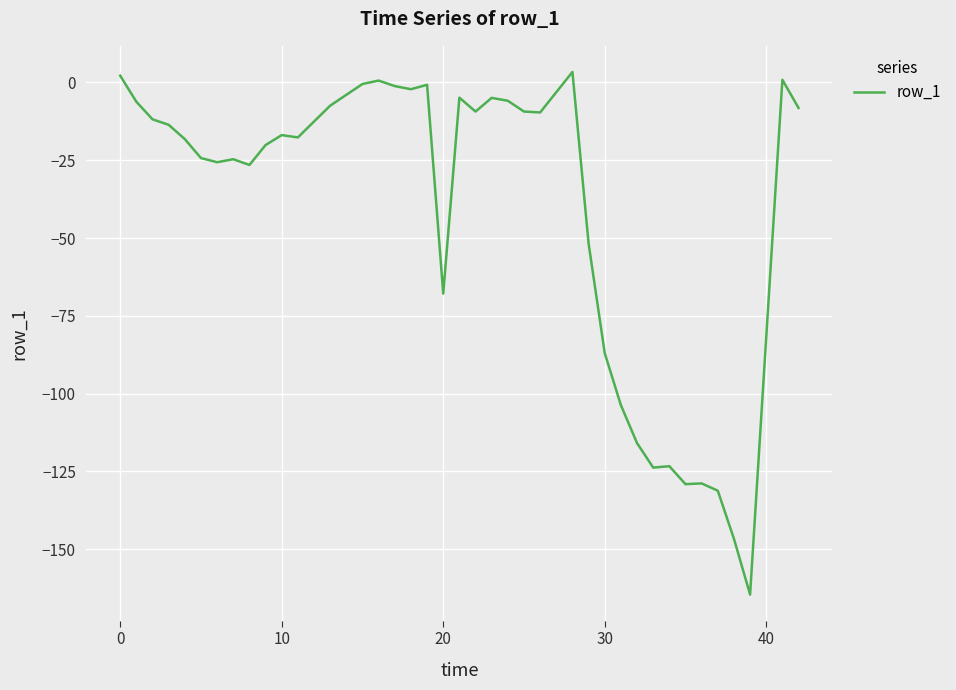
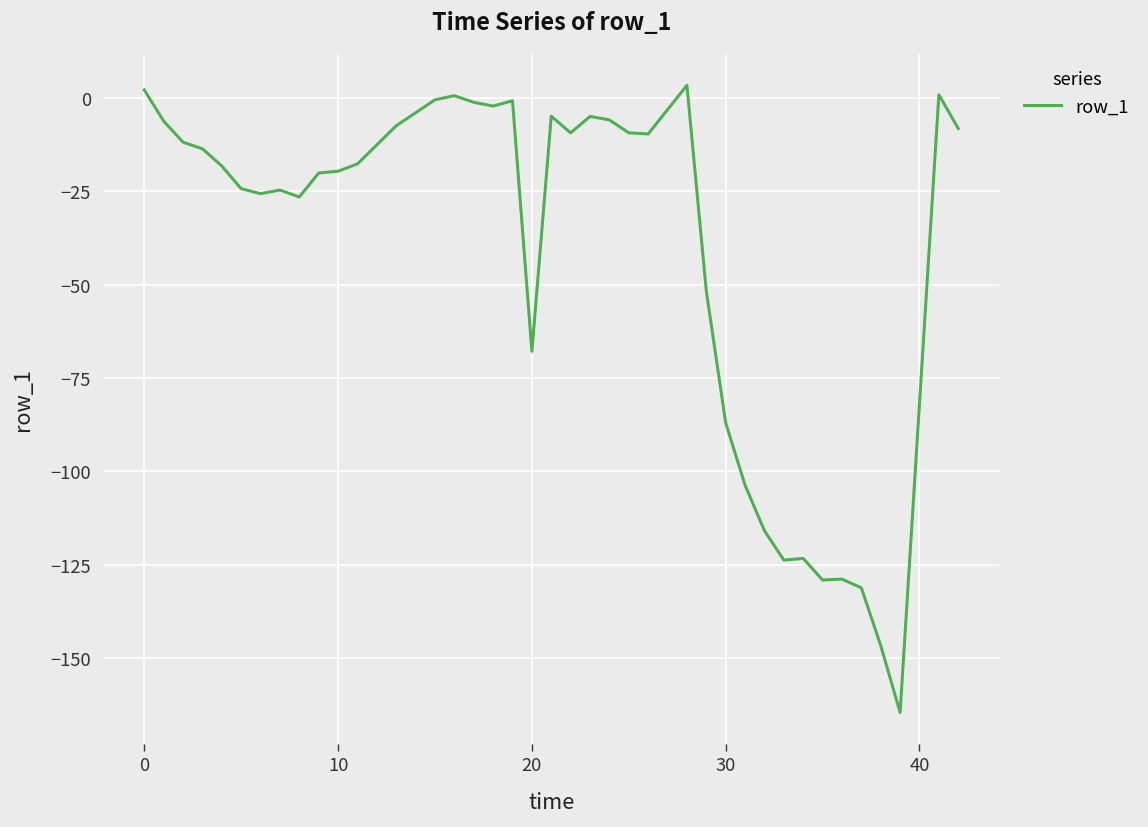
10: -17 -> -20
